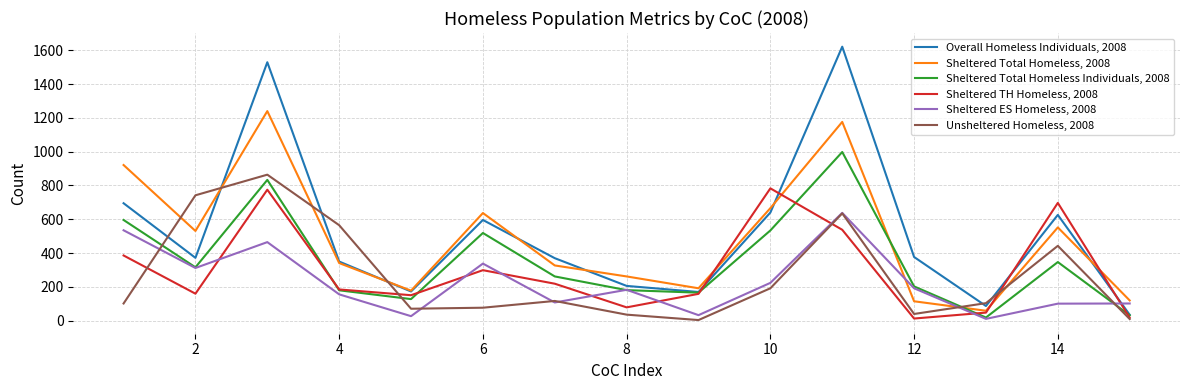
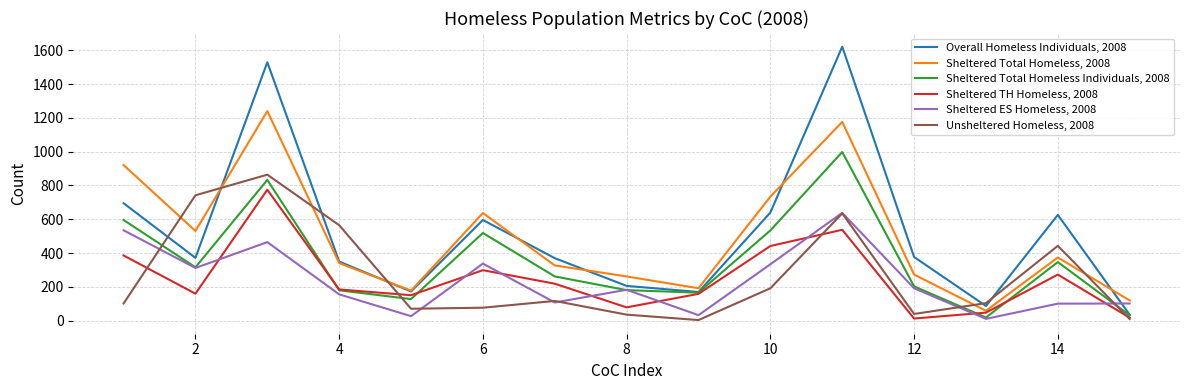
Sheltered Total Homeless, 2008, 10: 670 -> 730
Sheltered TH Homeless, 2008, 10: 780 -> 440
Sheltered ES Homeless, 2008, 10: 220 -> 330
Sheltered Total Homeless, 2008, 12: 120 -> 270
Sheltered Total Homeless, 2008, 14: 550 -> 370
Sheltered TH Homeless, 2008, 14: 700 -> 270
